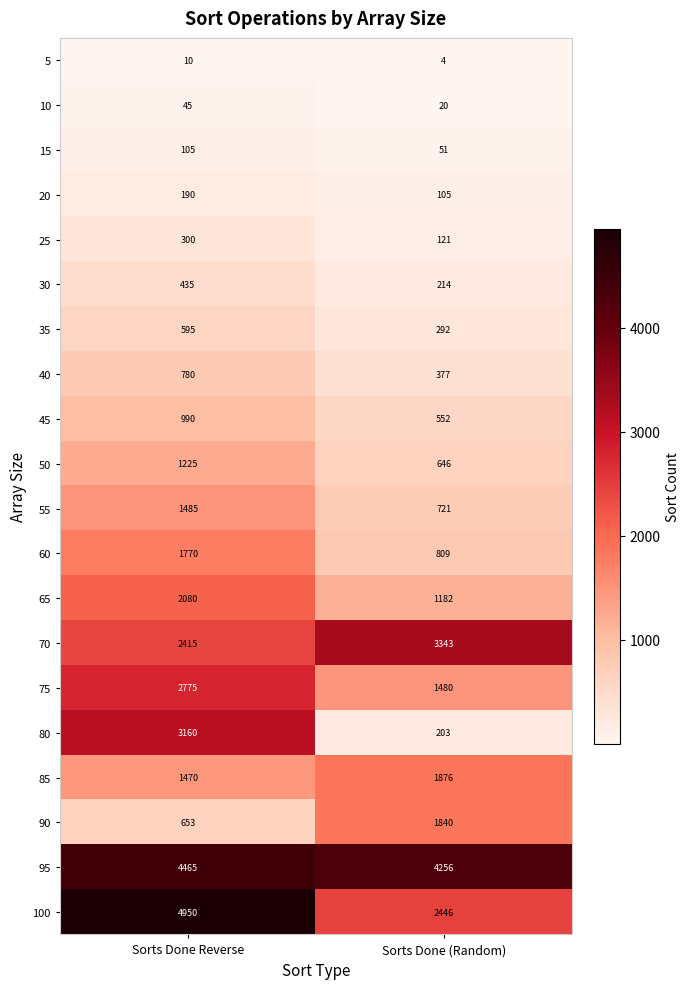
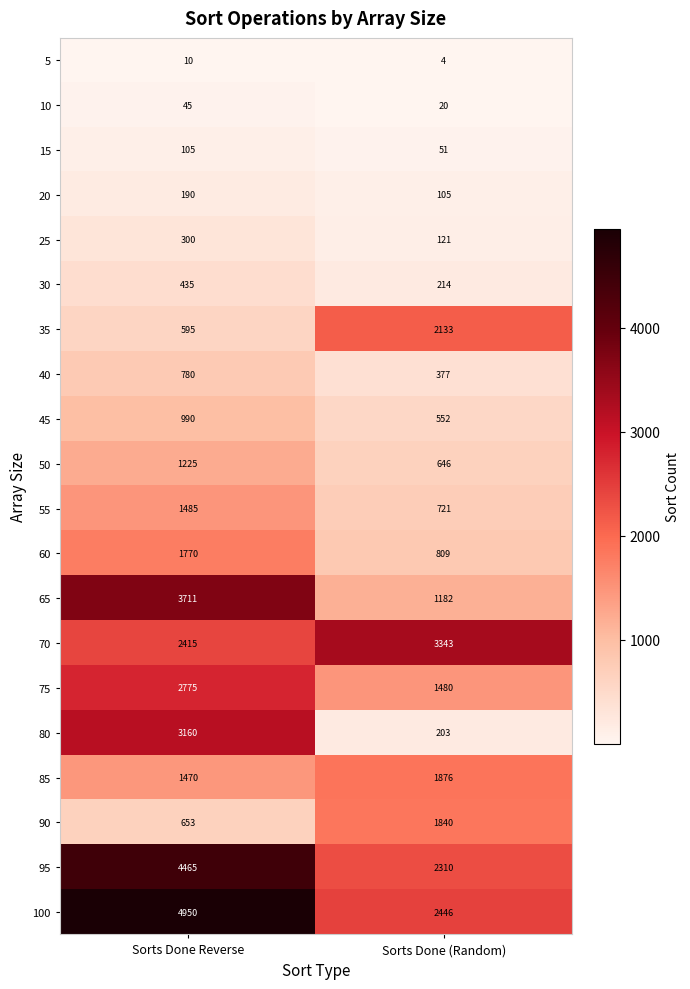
35, Sorts Done (Random): 292 -> 2133
65, Sorts Done Reverse: 2080 -> 3711
95, Sorts Done (Random): 4256 -> 2310
